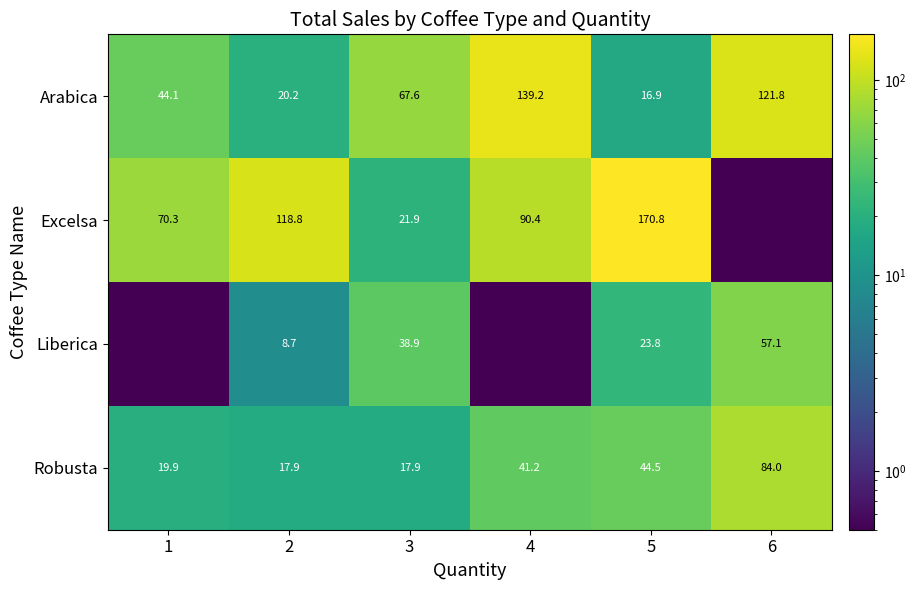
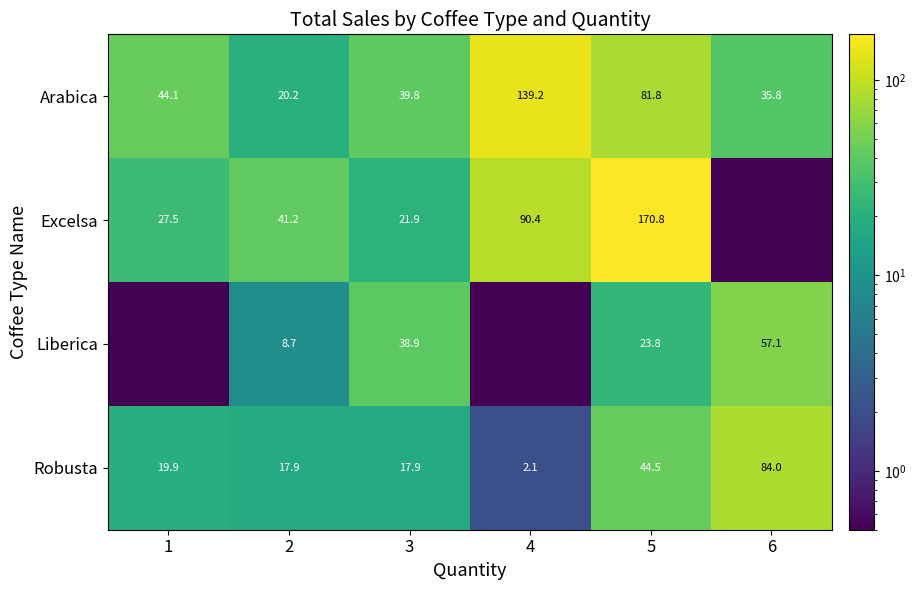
Arabica, 3: 67.6 -> 39.8
Arabica, 5: 16.9 -> 81.8
Arabica, 6: 121.8 -> 35.8
Excelsa, 1: 70.3 -> 27.5
Excelsa, 2: 118.8 -> 41.2
Robusta, 4: 41.2 -> 2.1
